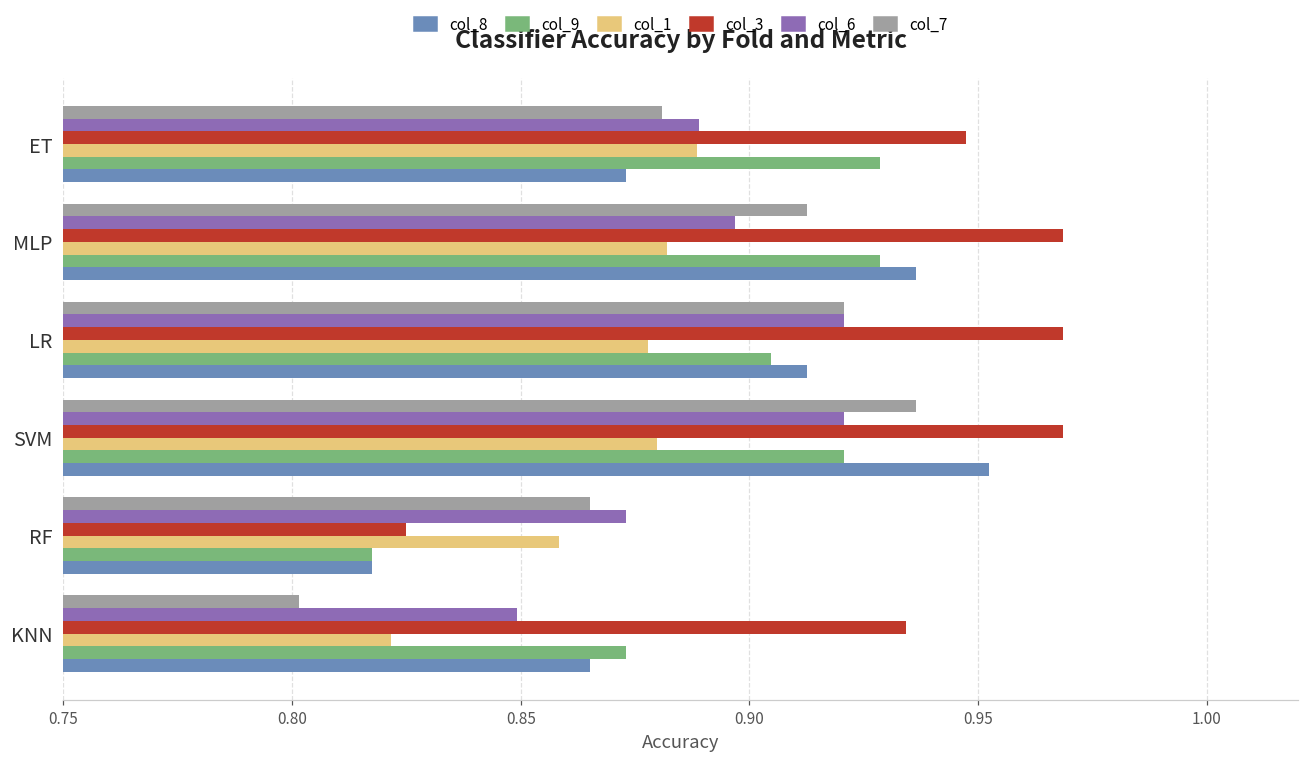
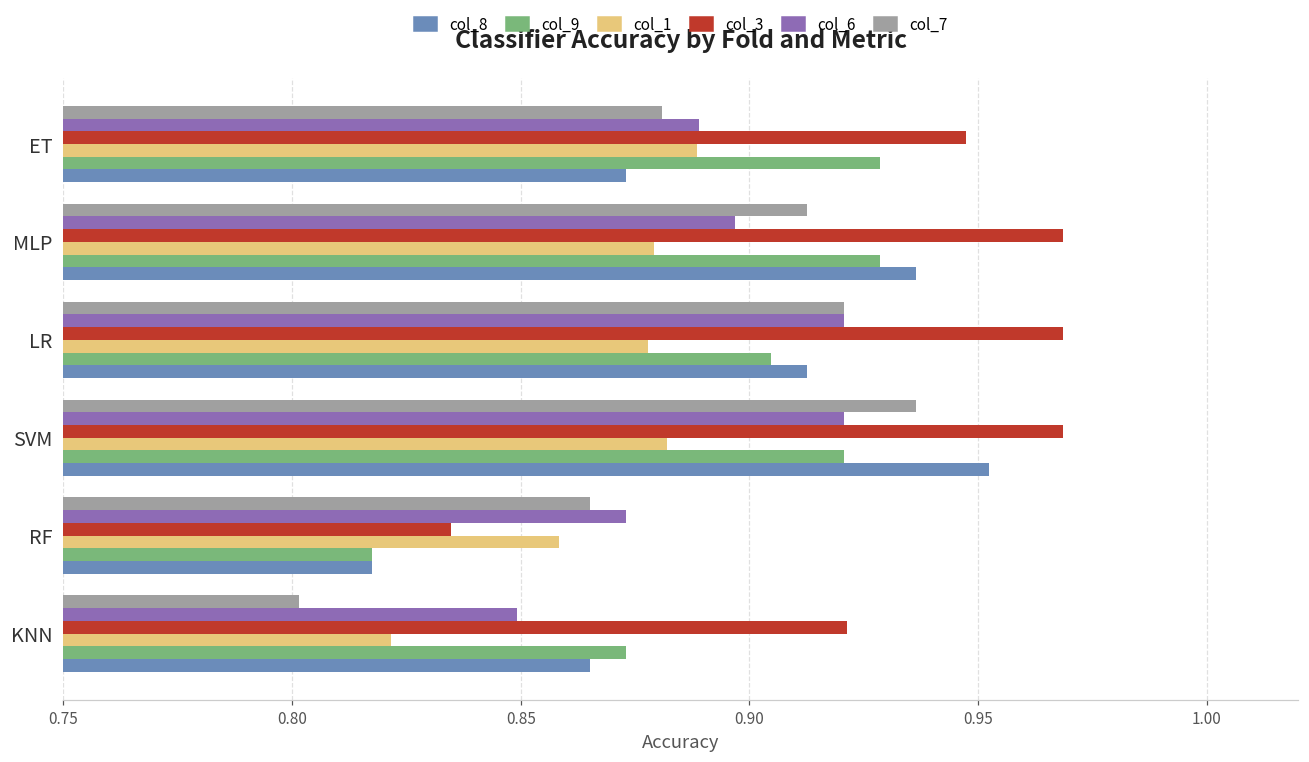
col_1, MLP: 0.882 -> 0.879
col_1, SVM: 0.880 -> 0.882
col_3, RF: 0.825 -> 0.835
col_3, KNN: 0.934 -> 0.921
